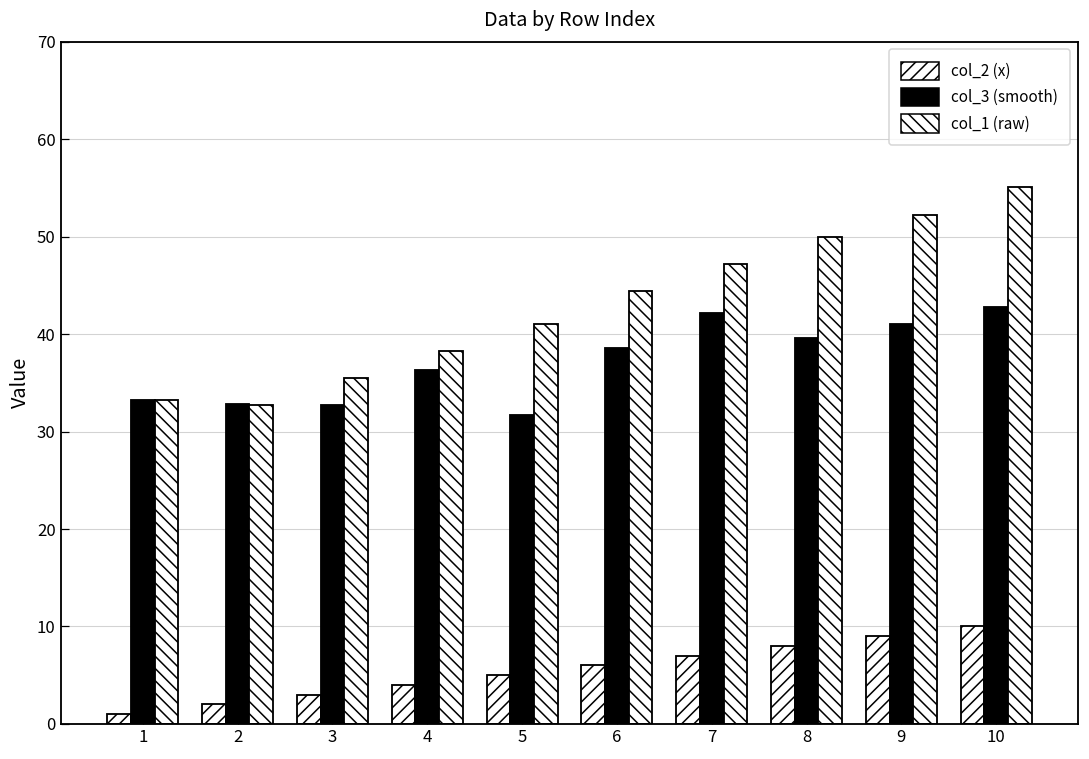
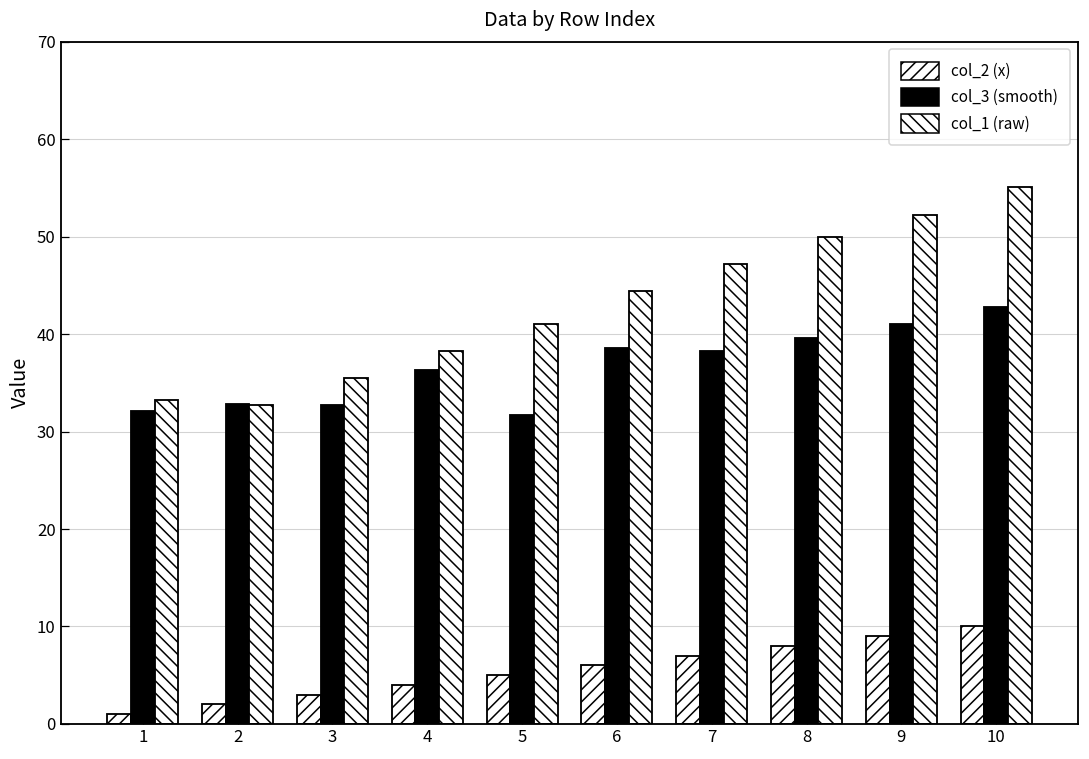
col_3 (smooth), 1: 33 -> 32
col_3 (smooth), 7: 42 -> 38
